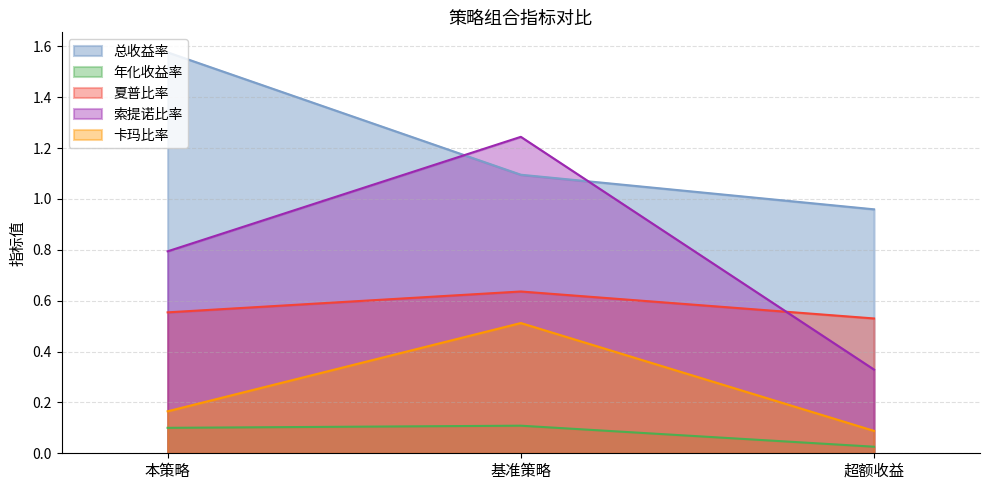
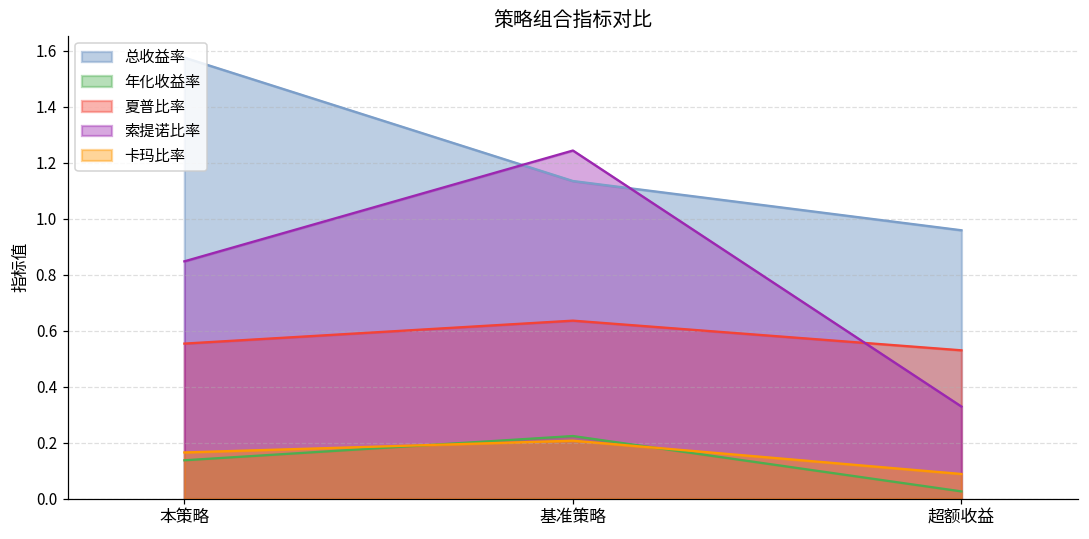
年化收益率, 本策略: 0.10 -> 0.14
索提诺比率, 本策略: 0.79 -> 0.85
总收益率, 基准策略: 1.10 -> 1.14
年化收益率, 基准策略: 0.11 -> 0.22
卡玛比率, 基准策略: 0.51 -> 0.21
